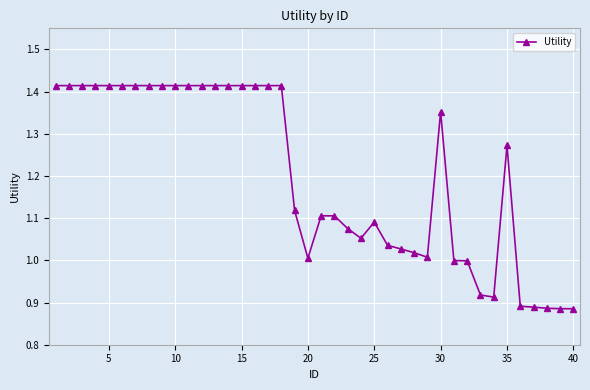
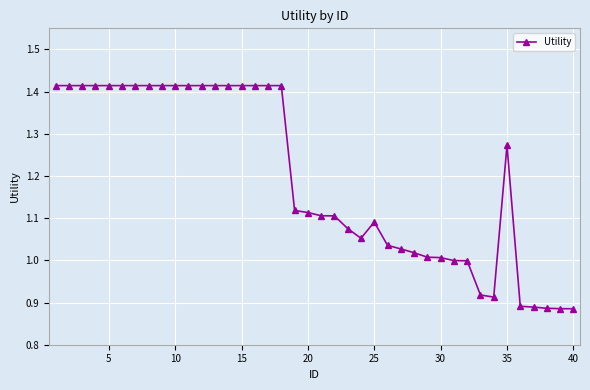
20: 1.01 -> 1.11
30: 1.35 -> 1.01
